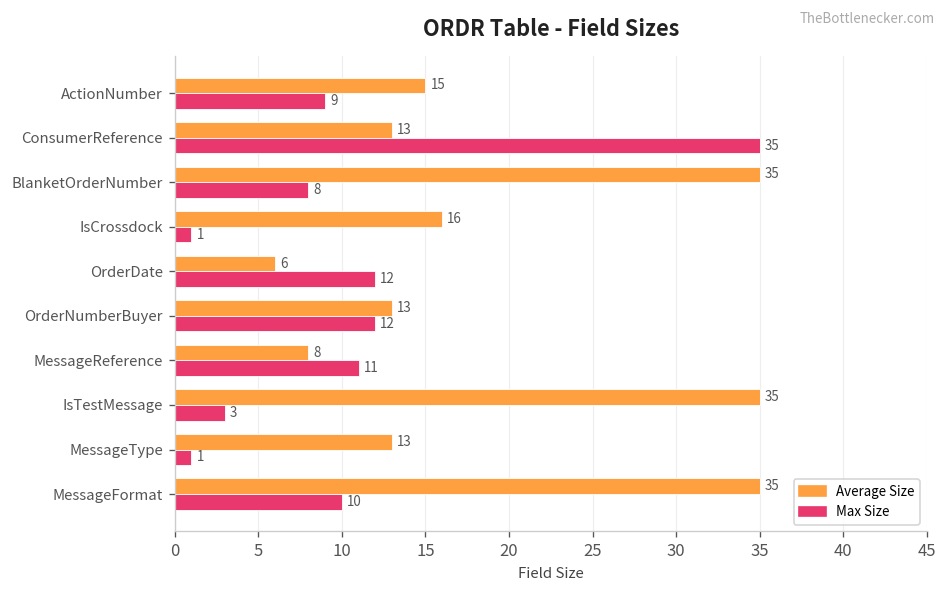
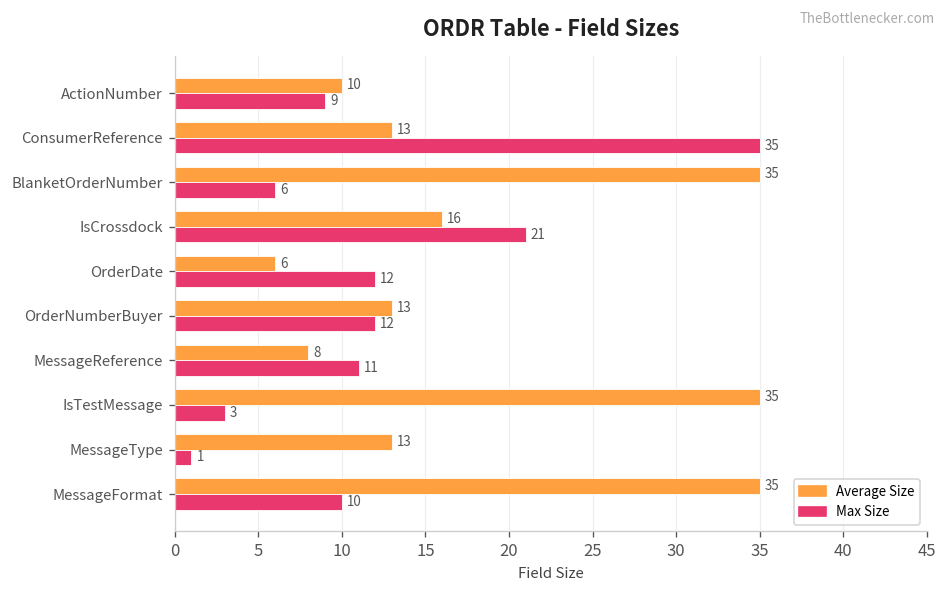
Average Size, ActionNumber: 15 -> 10
Max Size, BlanketOrderNumber: 8 -> 6
Max Size, IsCrossdock: 1 -> 21
